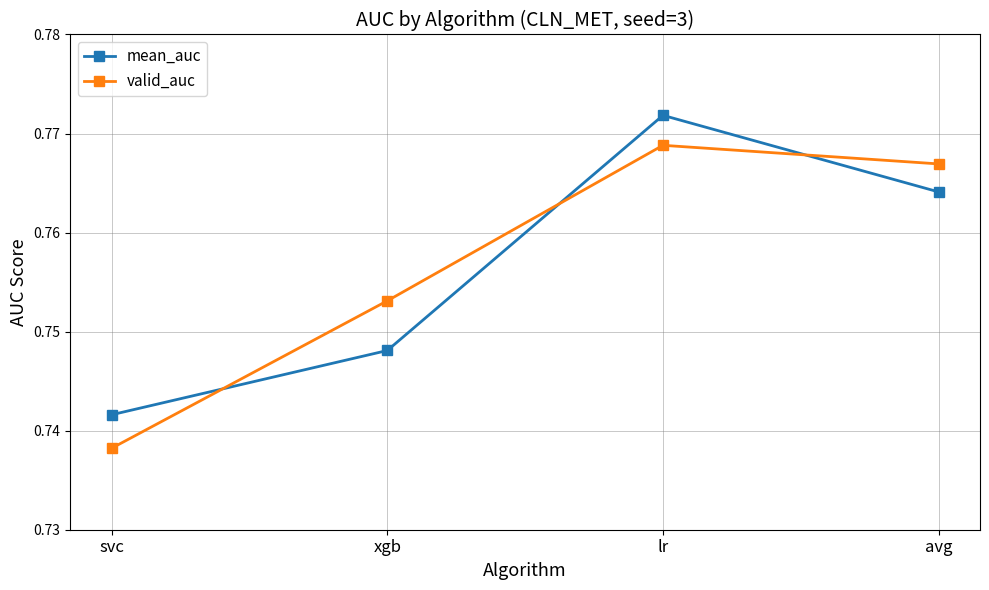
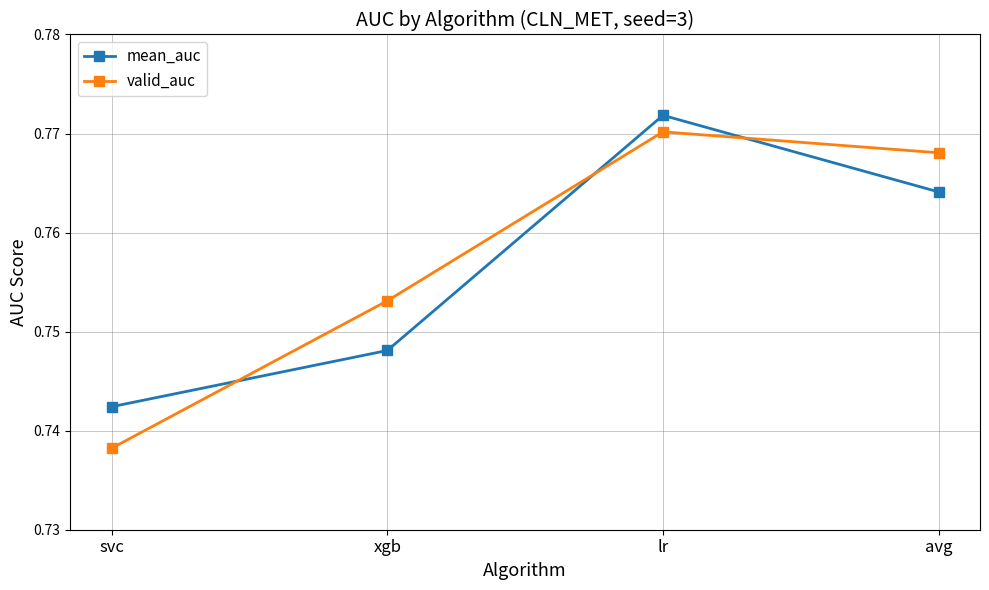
mean_auc, svc: 0.7416 -> 0.7424
valid_auc, lr: 0.769 -> 0.770
valid_auc, avg: 0.767 -> 0.768
